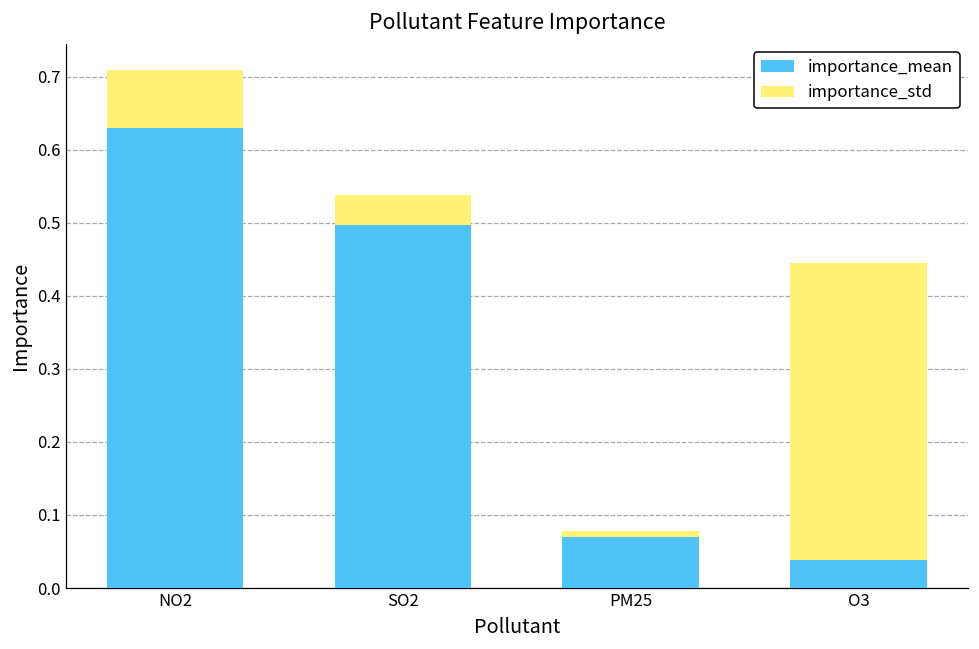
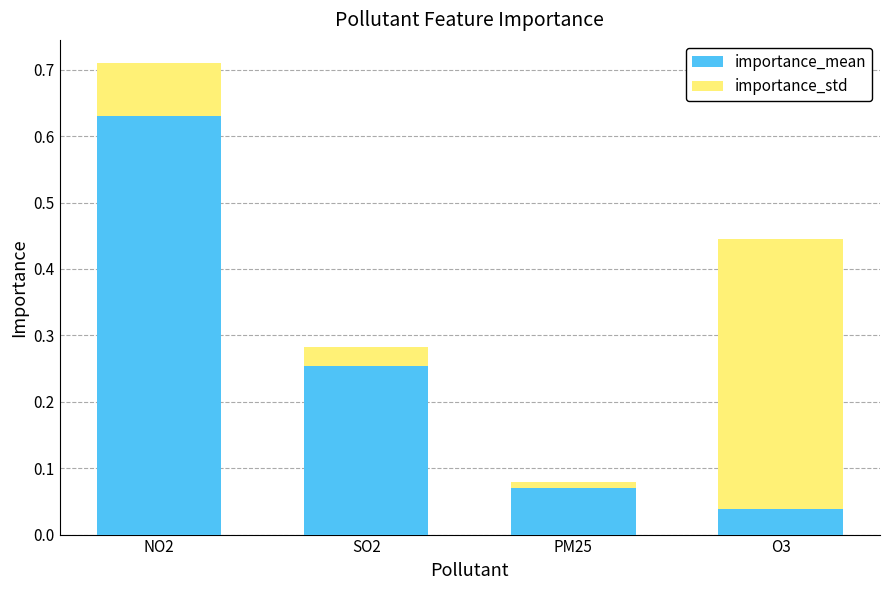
importance_mean, SO2: 0.50 -> 0.25
importance_std, SO2: 0.04 -> 0.03
